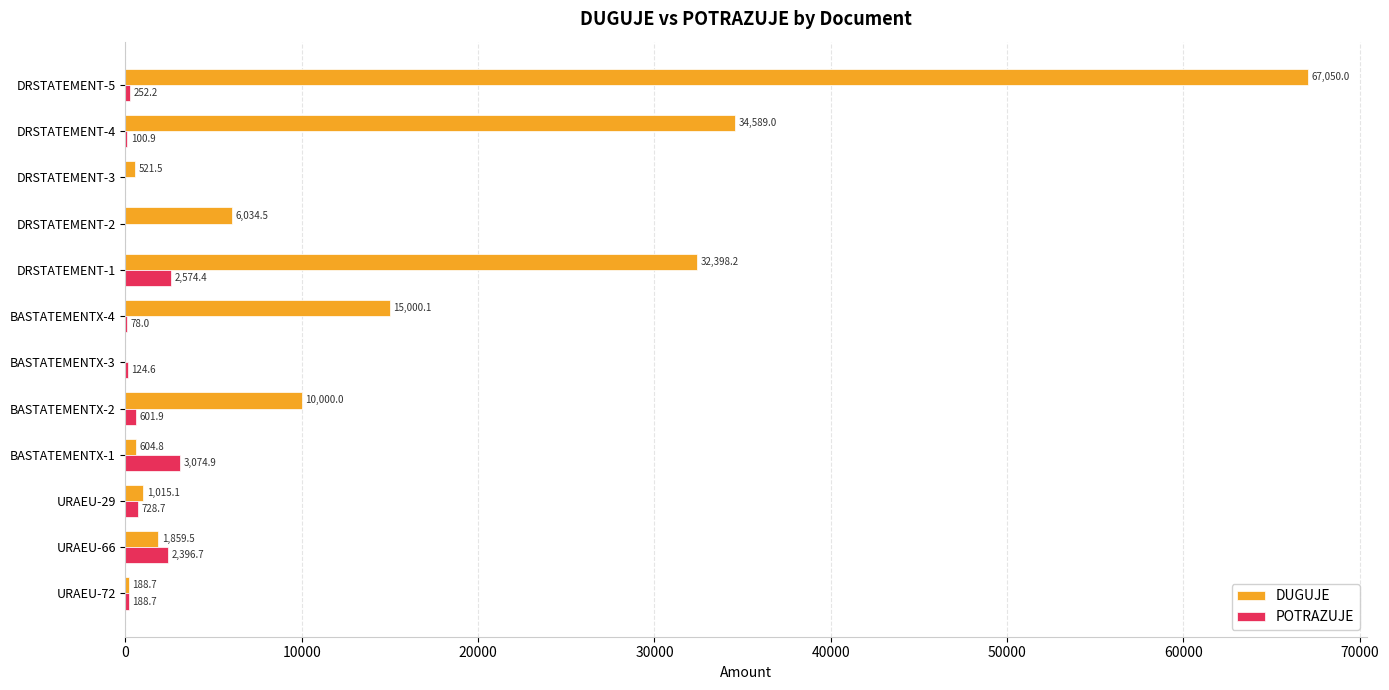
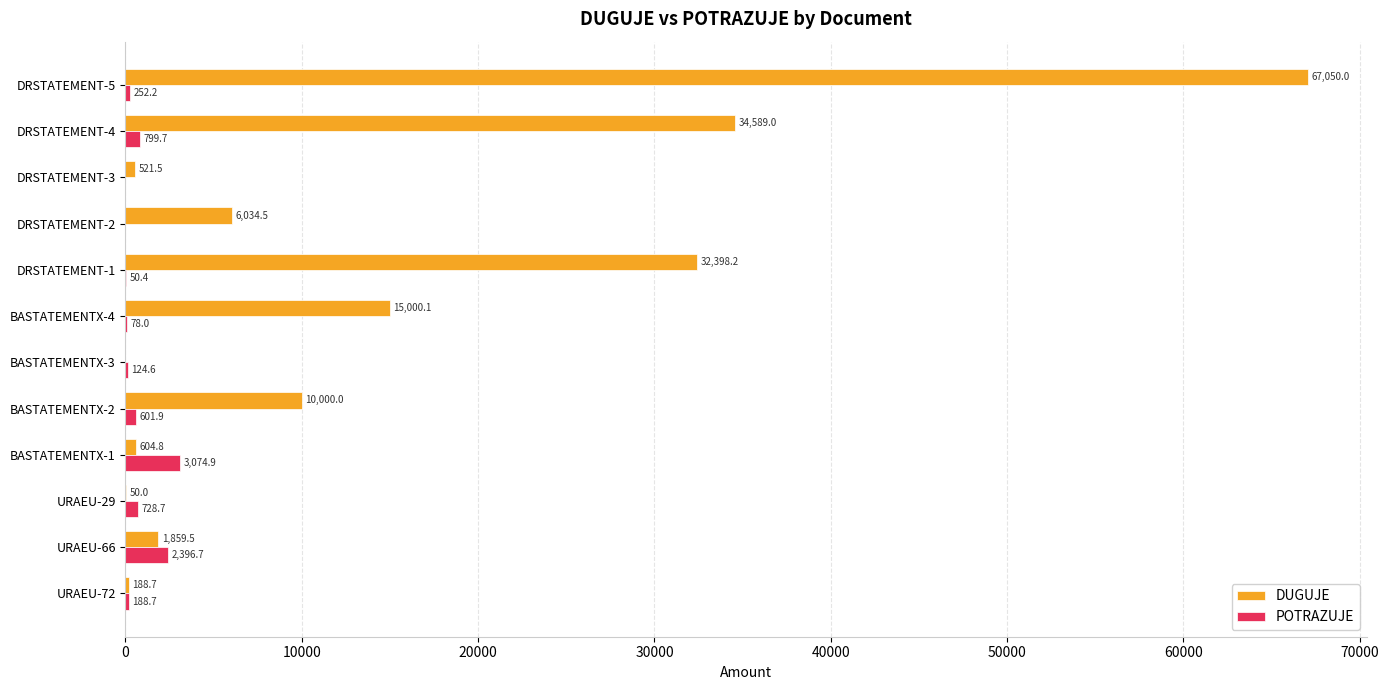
POTRAZUJE, DRSTATEMENT-4: 100.9 -> 799.7
POTRAZUJE, DRSTATEMENT-1: 2,574.4 -> 50.4
DUGUJE, URAEU-29: 1,015.1 -> 50.0
